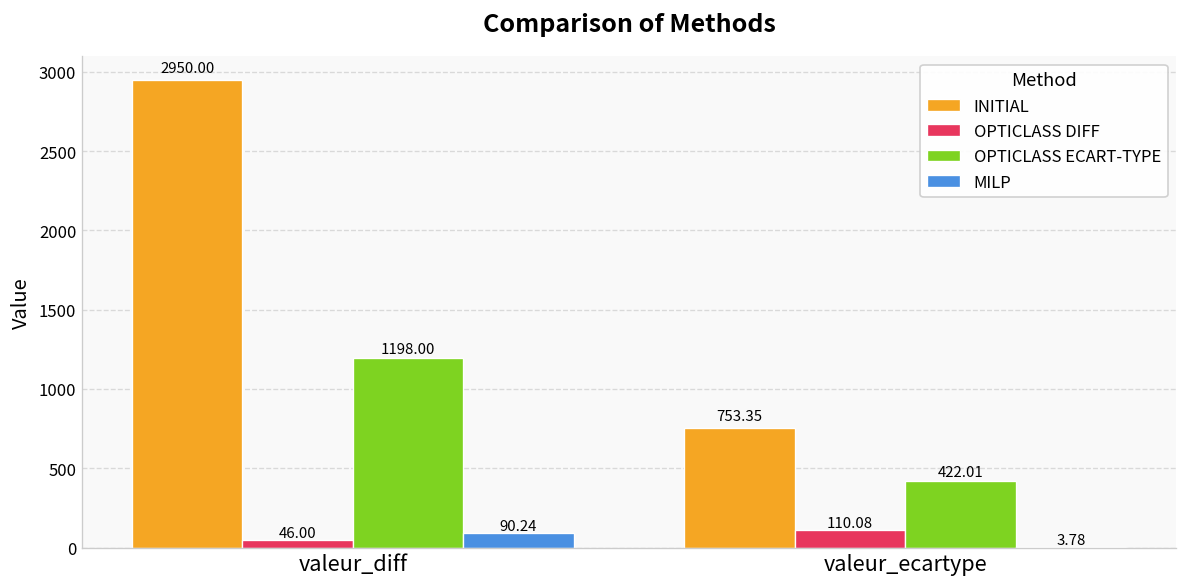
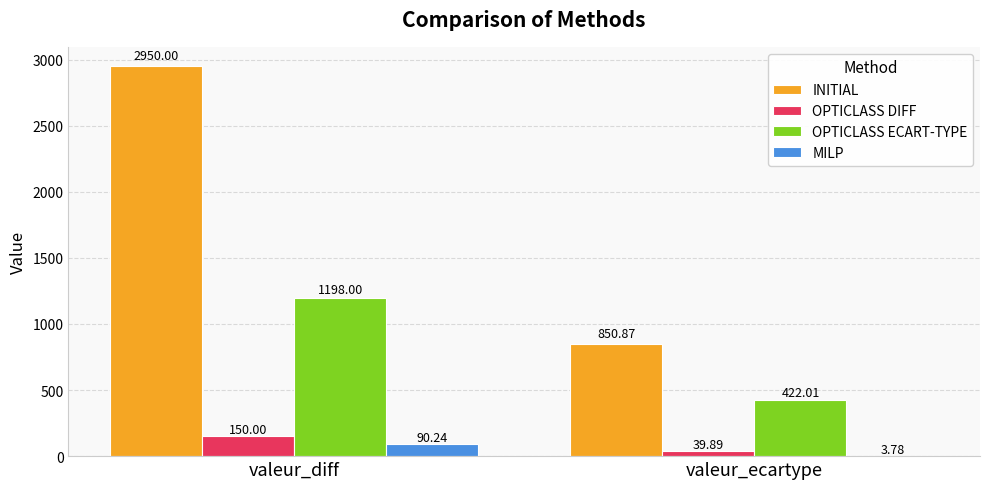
OPTICLASS DIFF, valeur_diff: 46.00 -> 150.00
INITIAL, valeur_ecartype: 753.35 -> 850.87
OPTICLASS DIFF, valeur_ecartype: 110.08 -> 39.89
